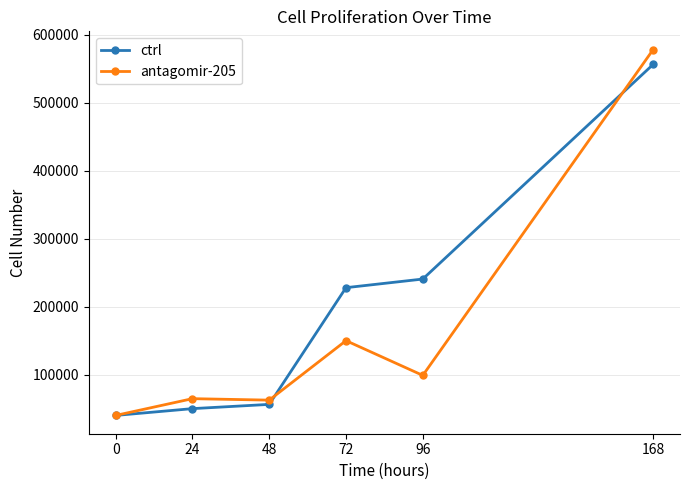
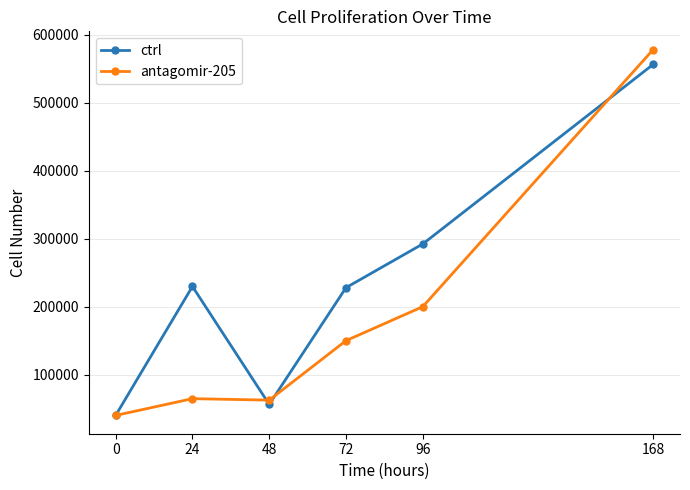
ctrl, 24: 50000 -> 230000
ctrl, 96: 240000 -> 290000
antagomir-205, 96: 100000 -> 200000
